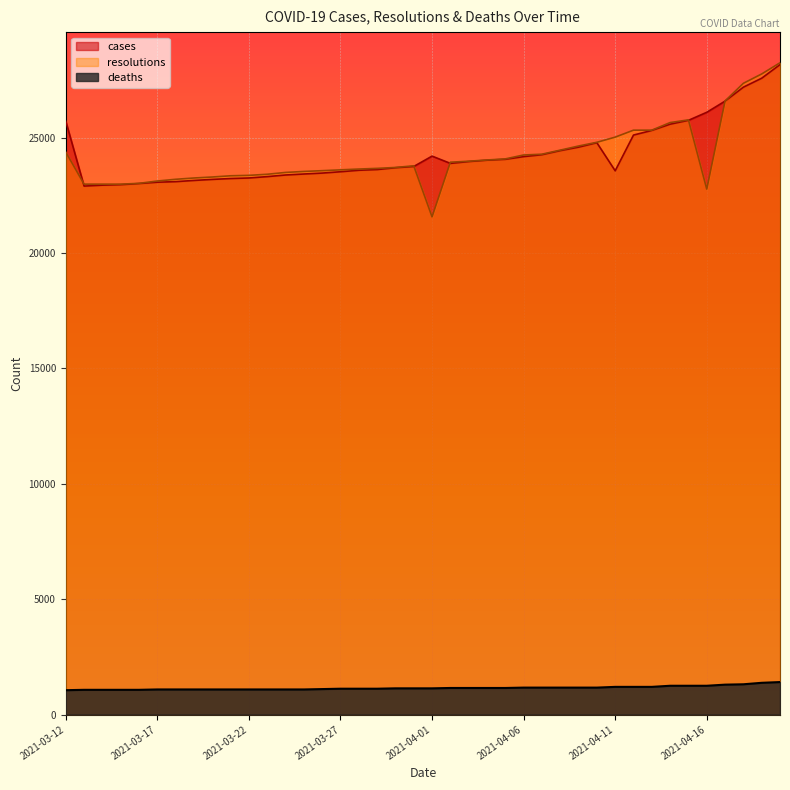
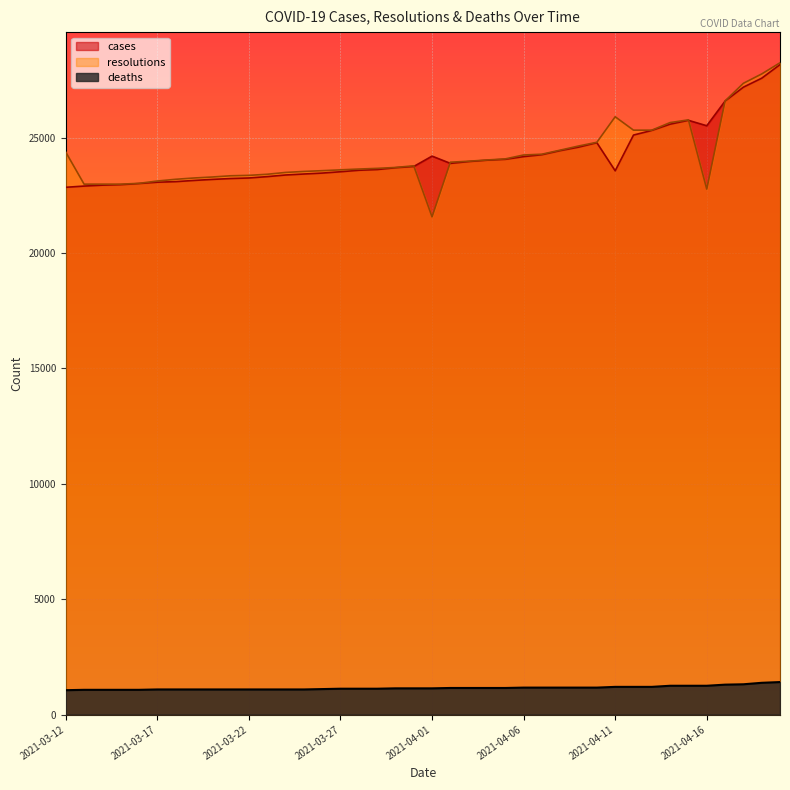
cases, 2021-03-12: 25700 -> 22900
resolutions, 2021-04-11: 25000 -> 25900
cases, 2021-04-16: 26100 -> 25500
